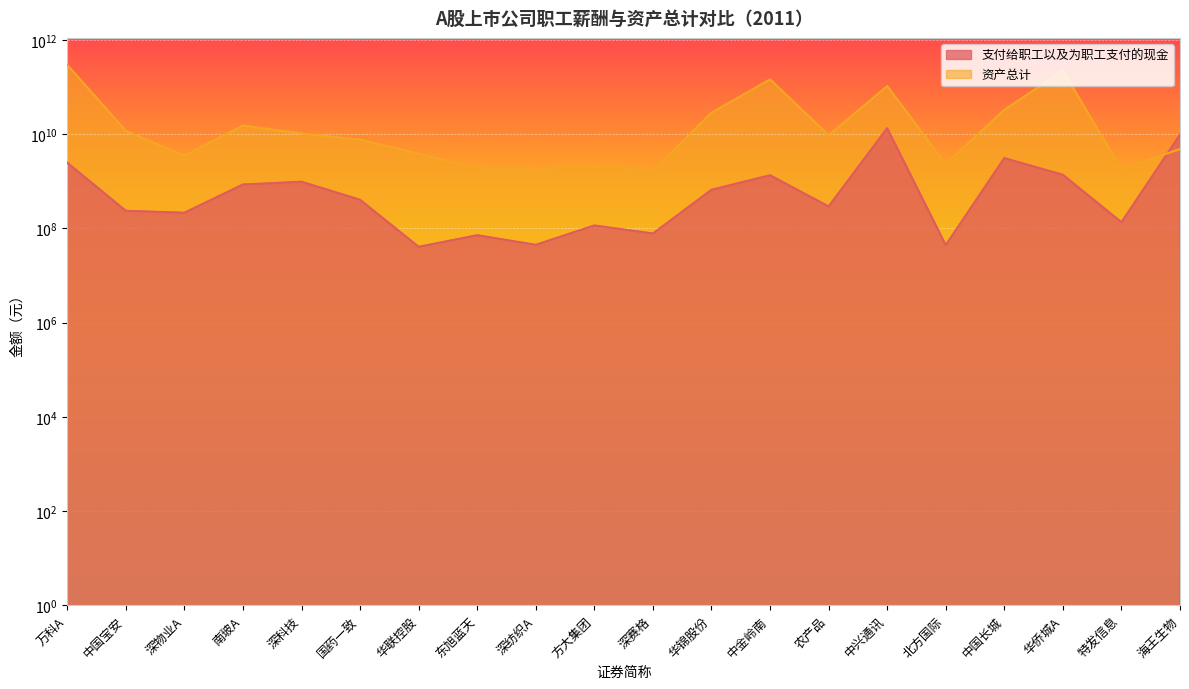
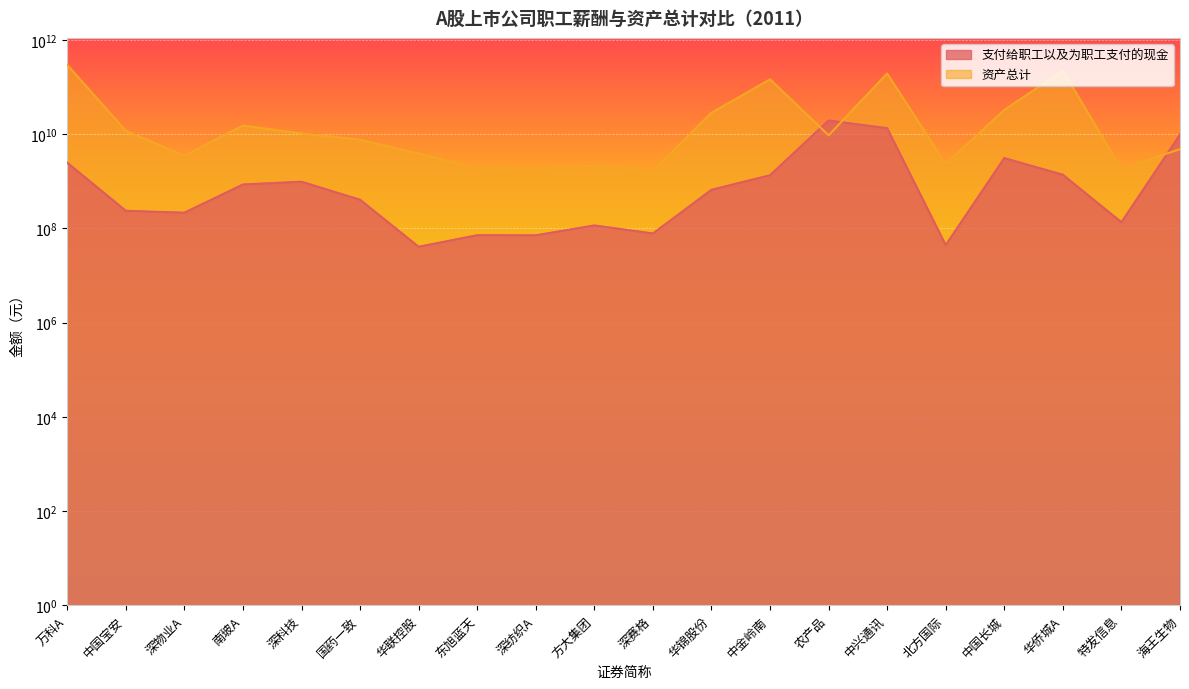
支付给职工以及为职工支付的现金, 深纺织A: 40000000 -> 70000000
支付给职工以及为职工支付的现金, 农产品: 300000000 -> 20000000000
资产总计, 中兴通讯: 110000000000 -> 190000000000
